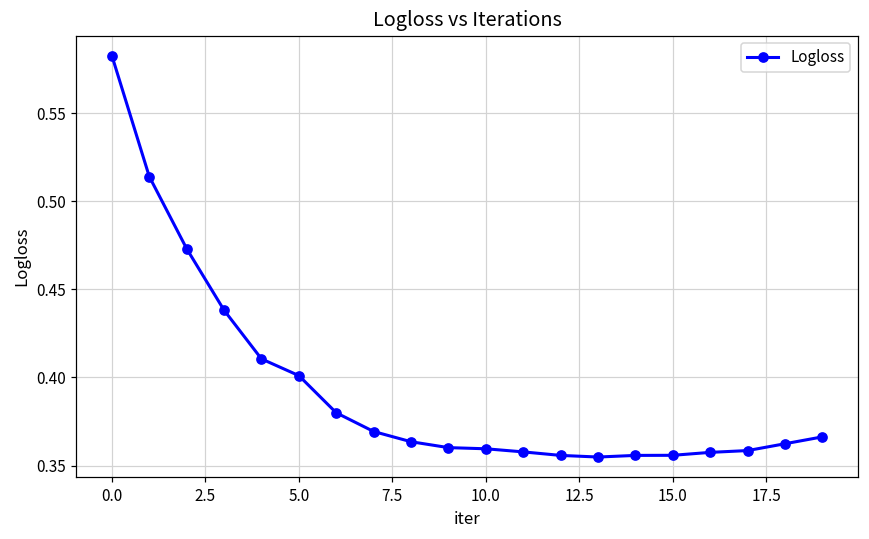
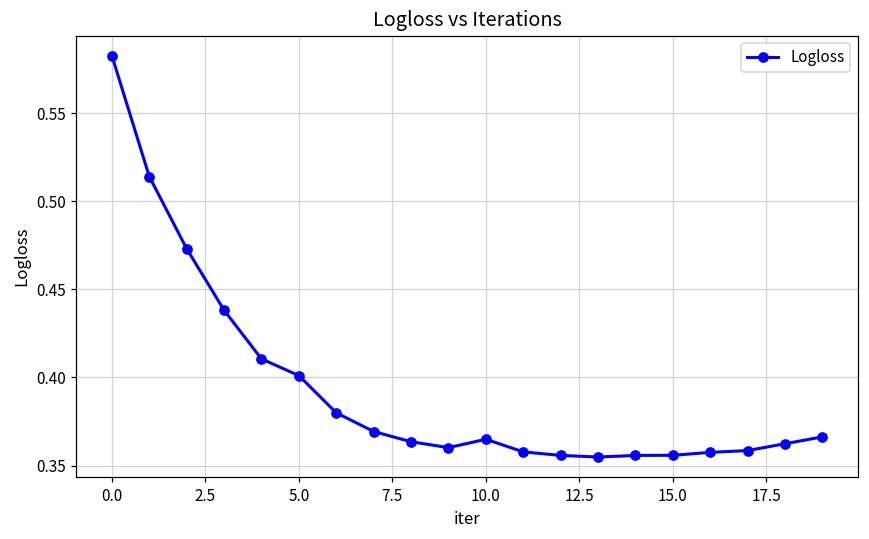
10.0: 0.360 -> 0.365
